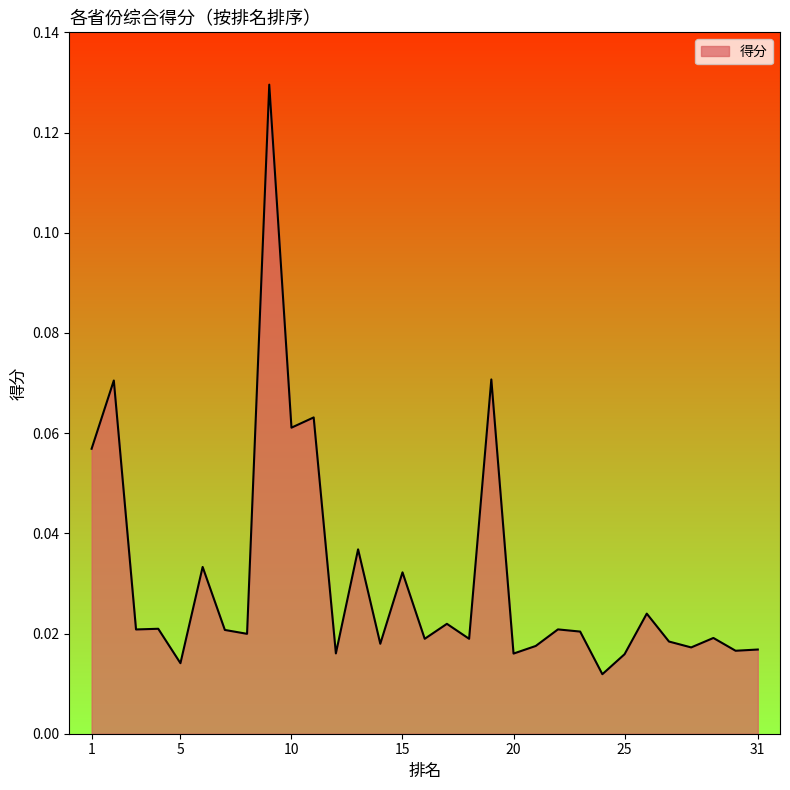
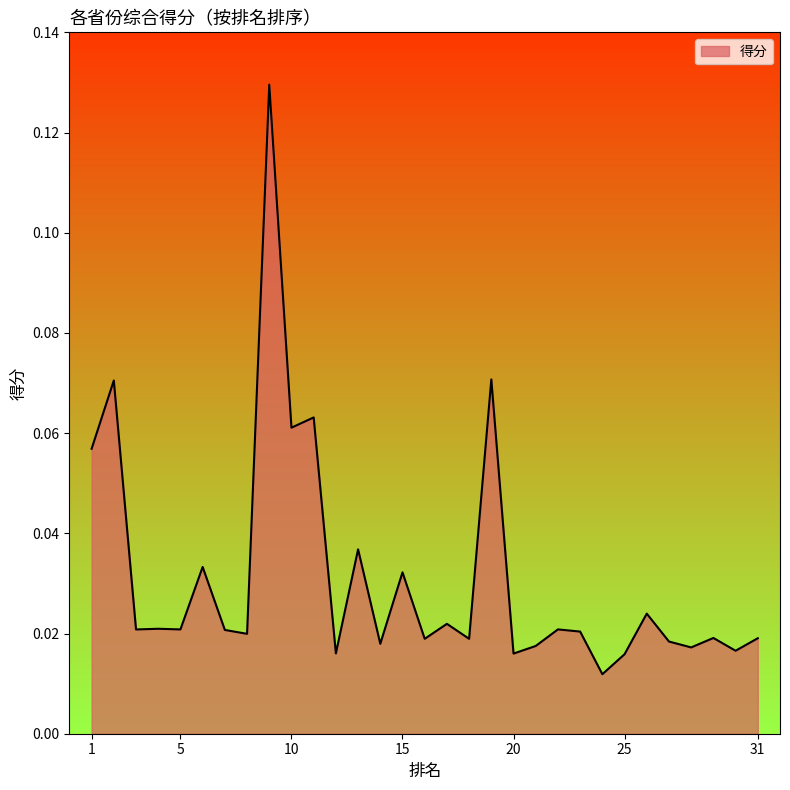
5: 0.014 -> 0.021
31: 0.017 -> 0.019
